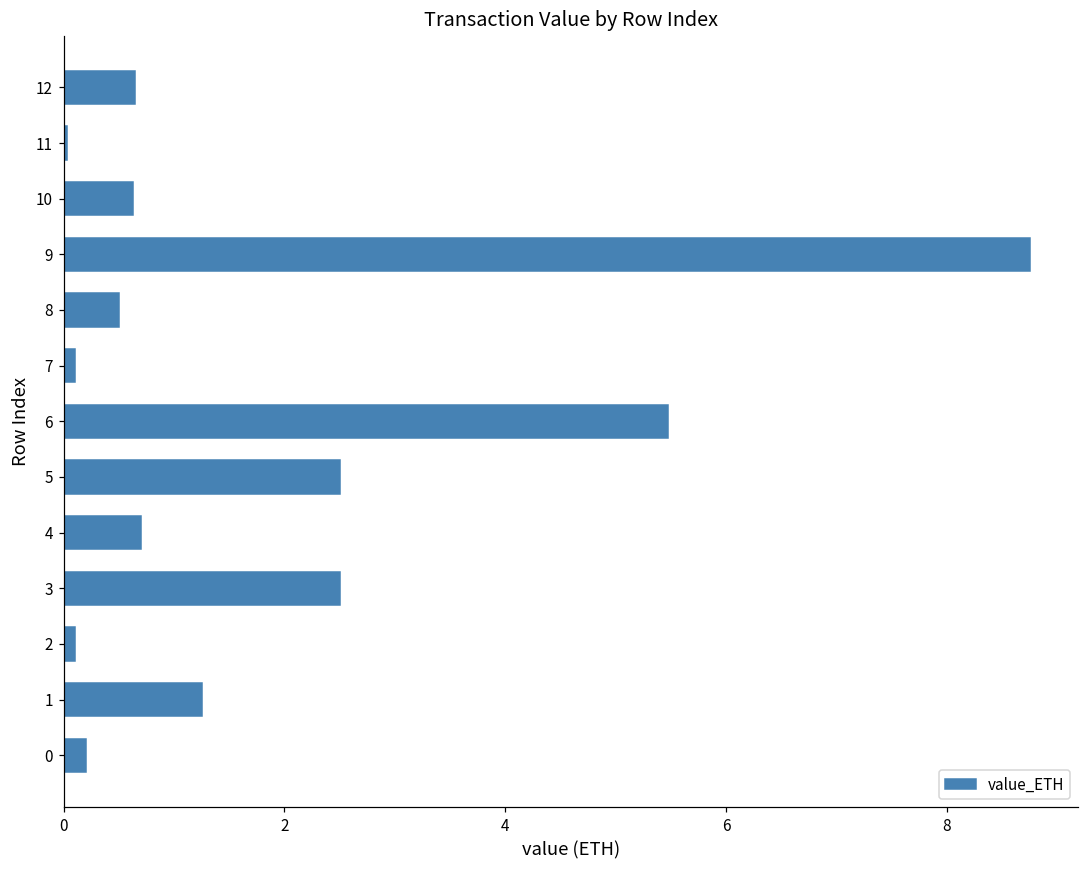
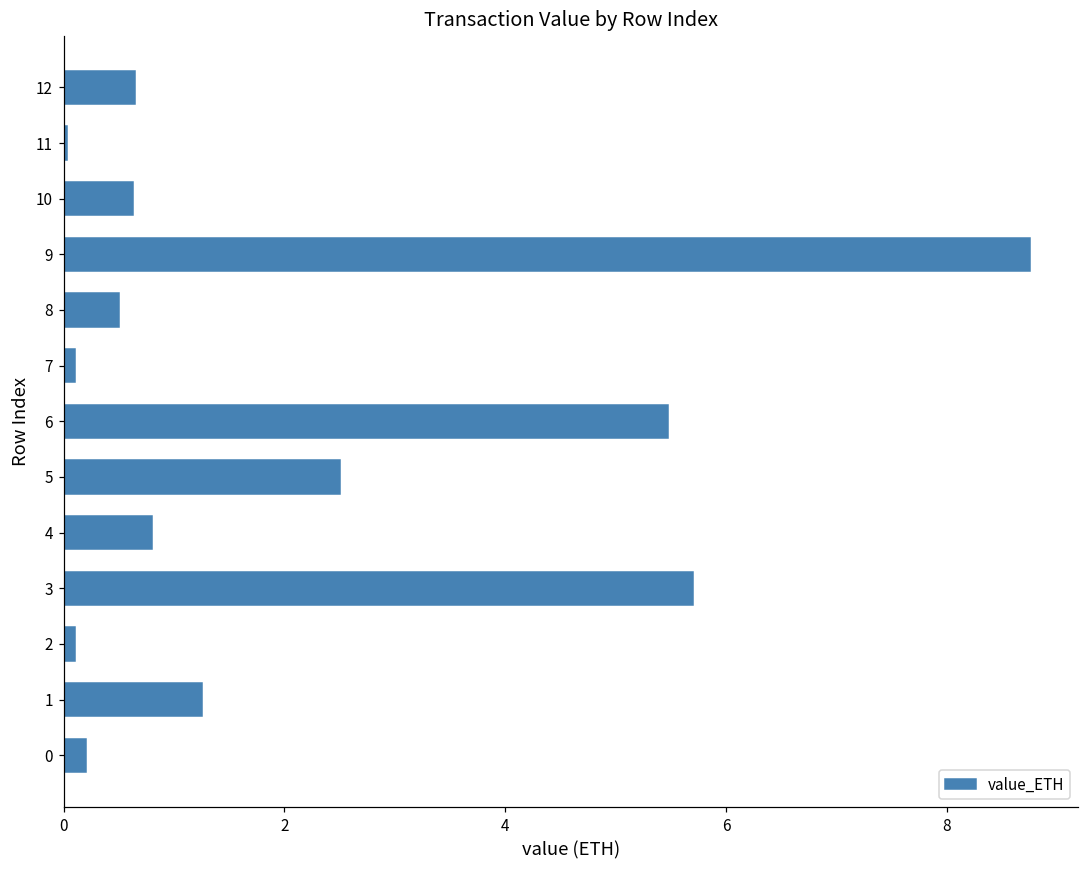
4: 0.7 -> 0.8
3: 2.5 -> 5.7
